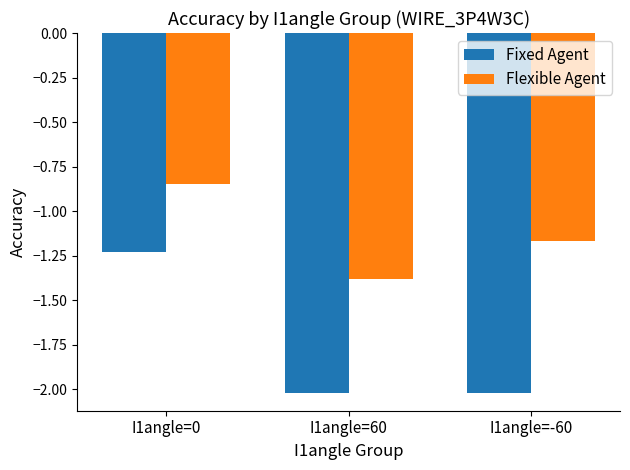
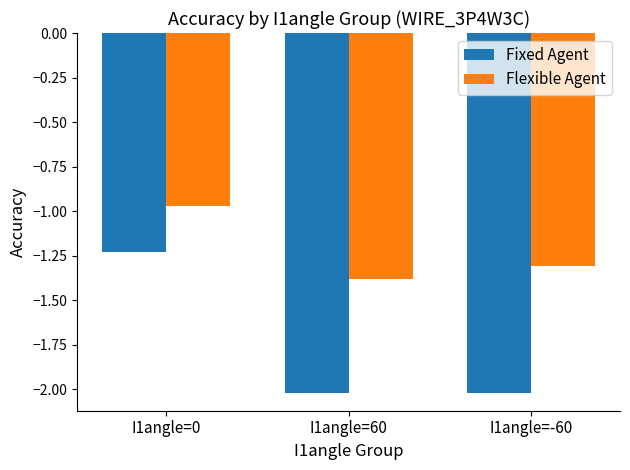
Flexible Agent, I1angle=0: -0.85 -> -0.97
Flexible Agent, I1angle=-60: -1.17 -> -1.31
